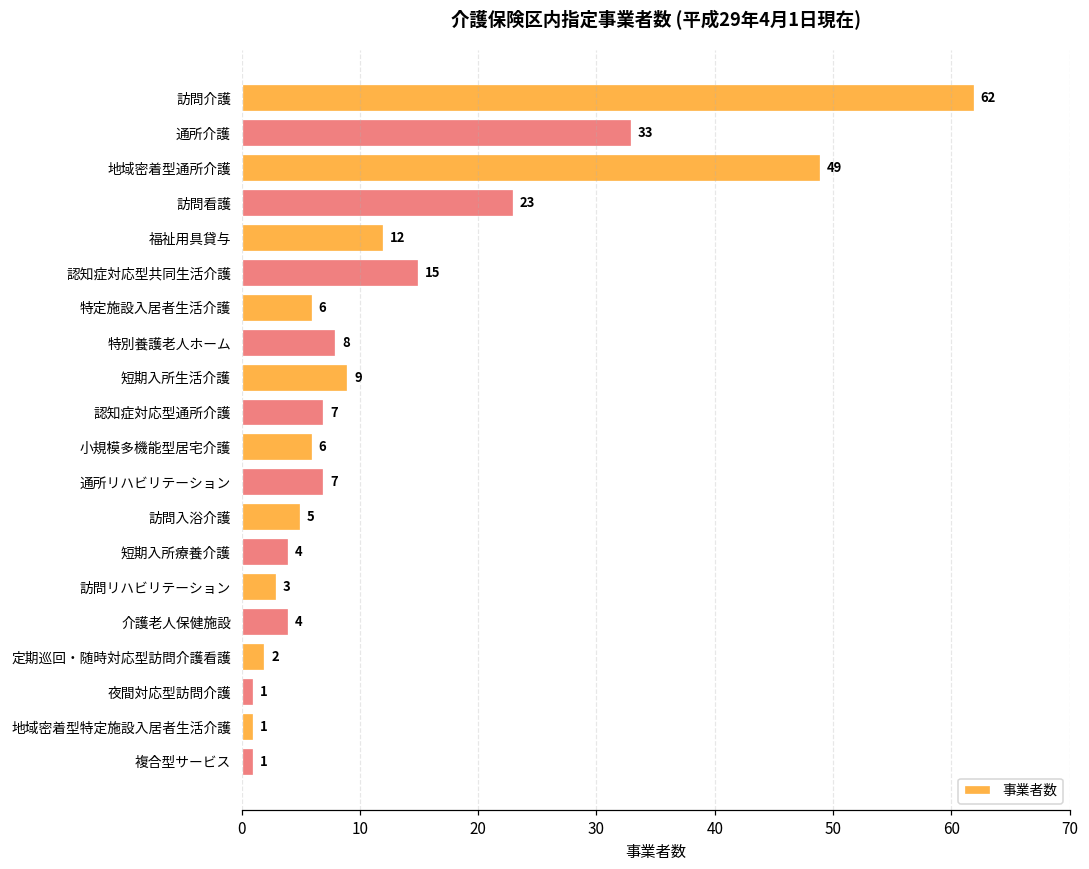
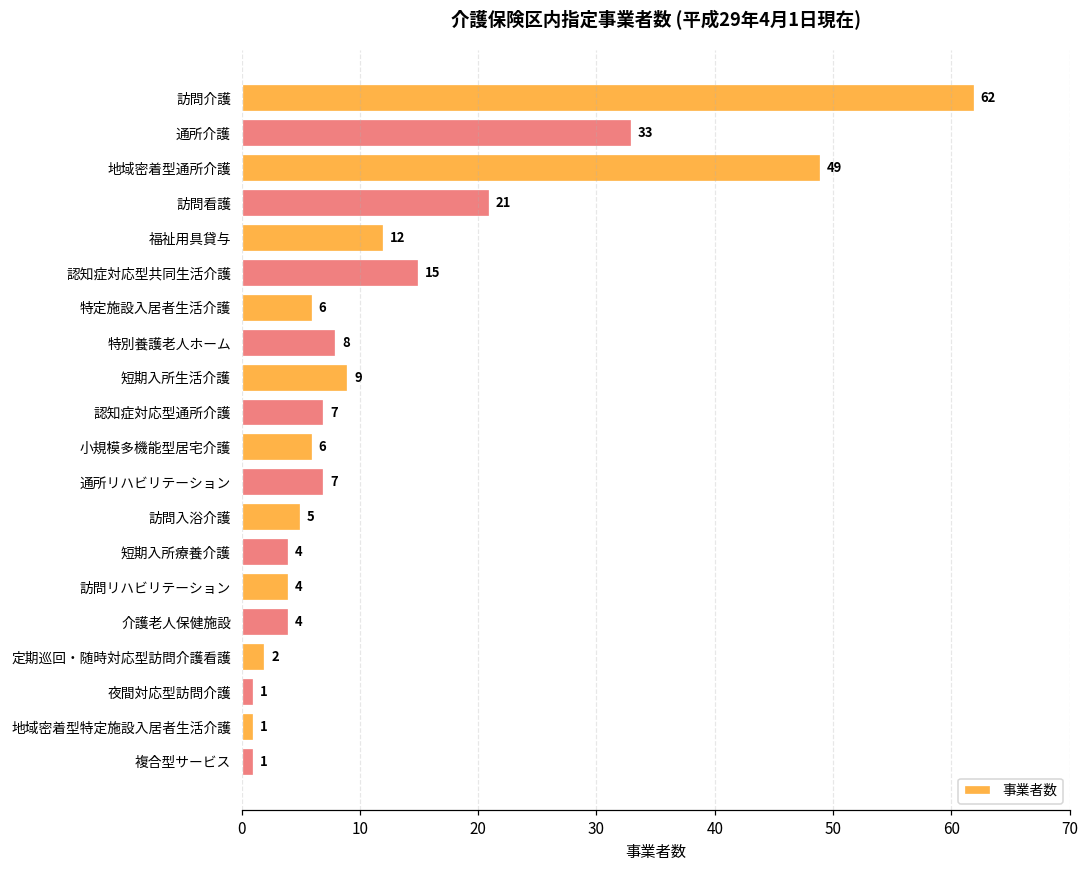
訪問看護: 23 -> 21
訪問リハビリテーション: 3 -> 4
